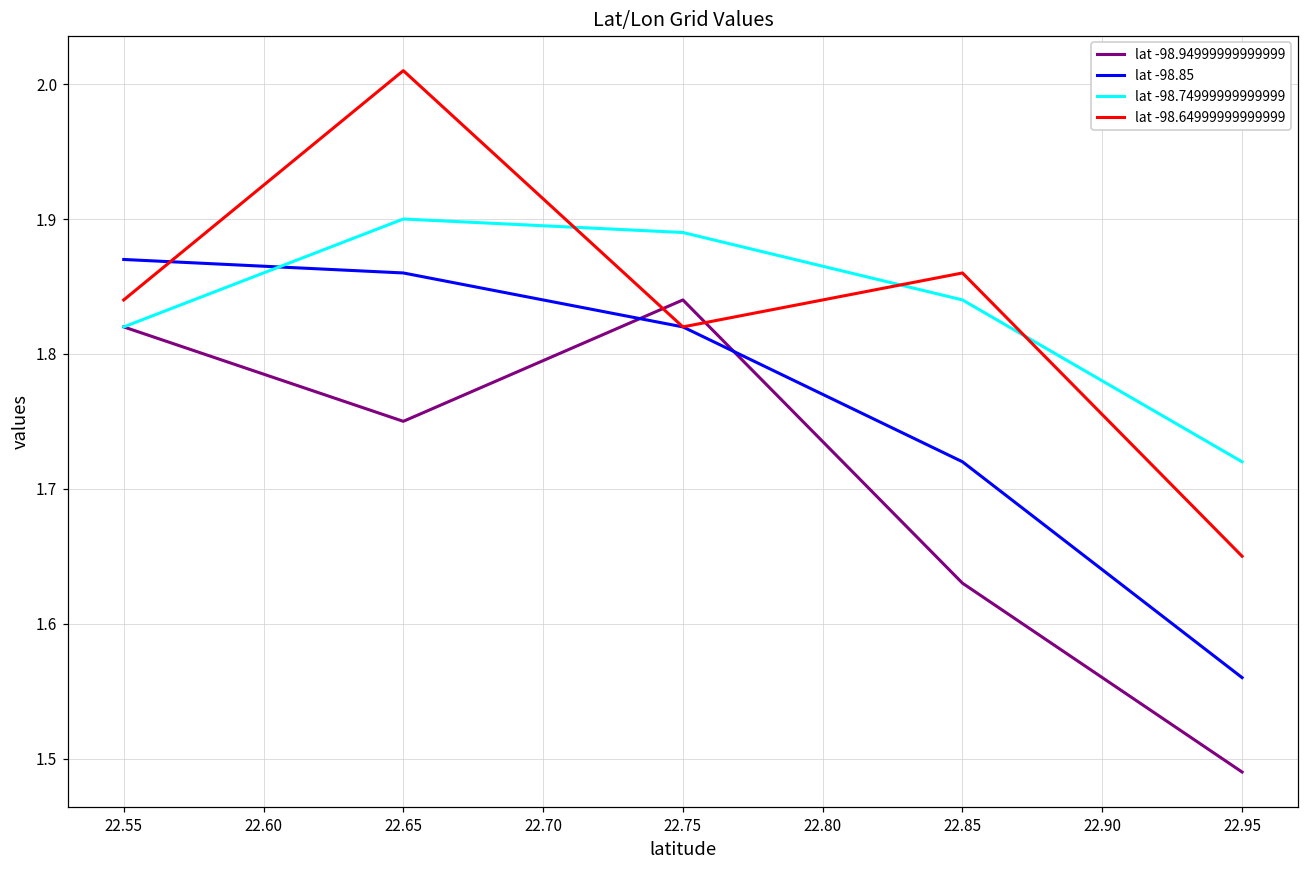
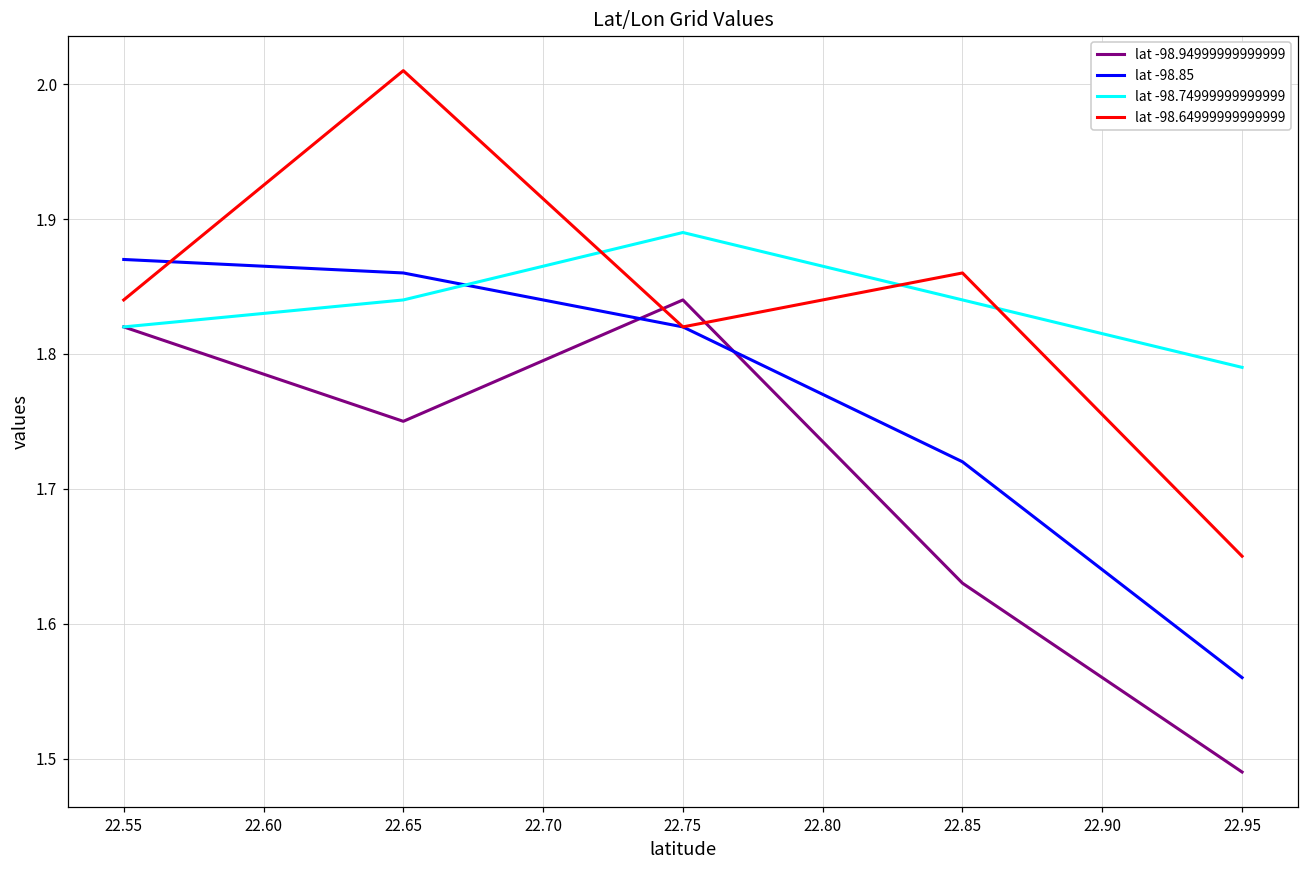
lat -98.74999999999999, 22.65: 1.90 -> 1.84
lat -98.74999999999999, 22.95: 1.72 -> 1.79
